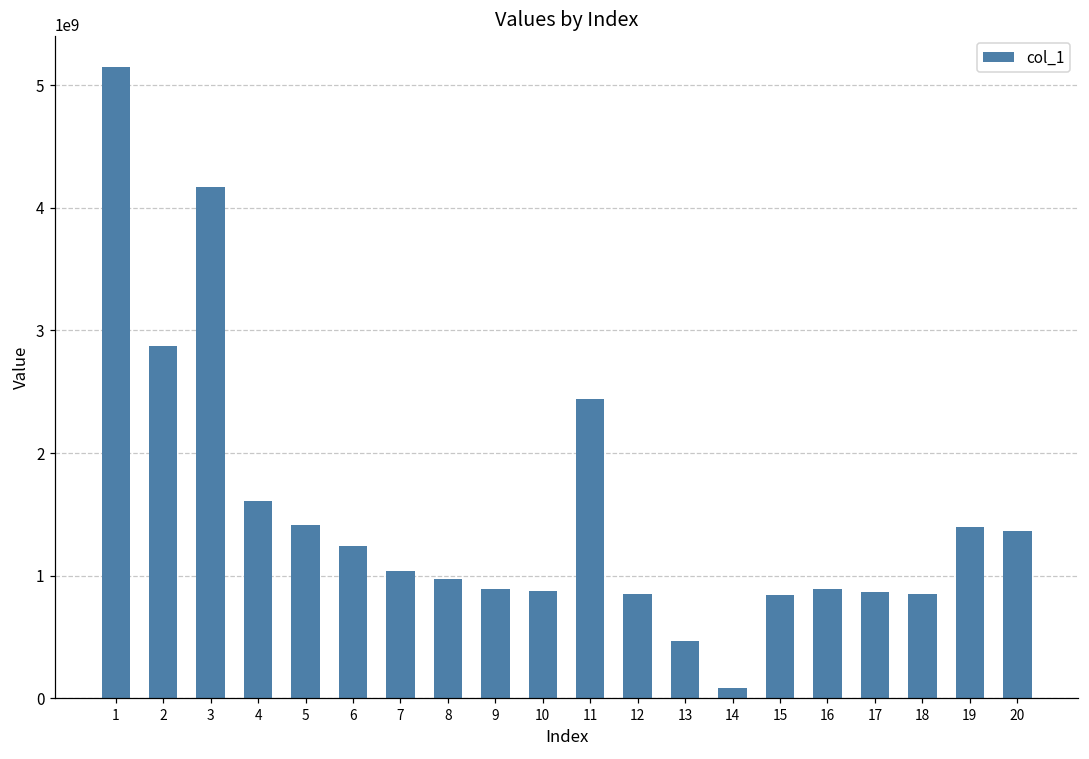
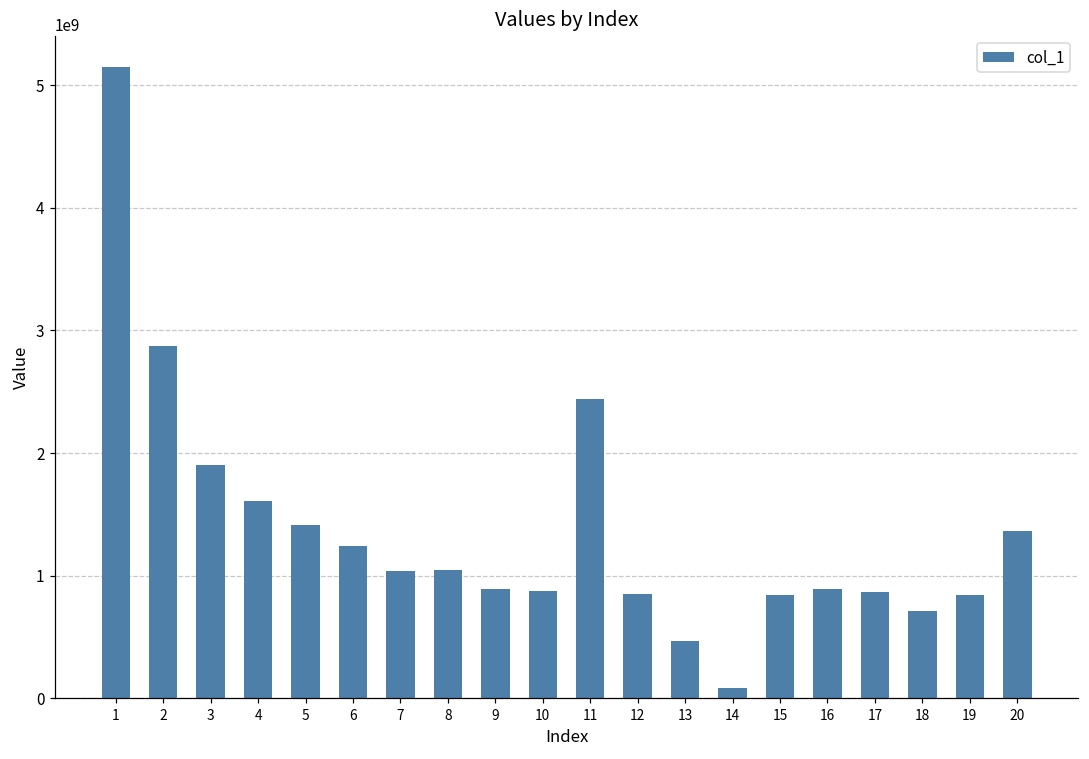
3: 4170000000 -> 1900000000
8: 970000000 -> 1050000000
18: 850000000 -> 710000000
19: 1400000000 -> 840000000
